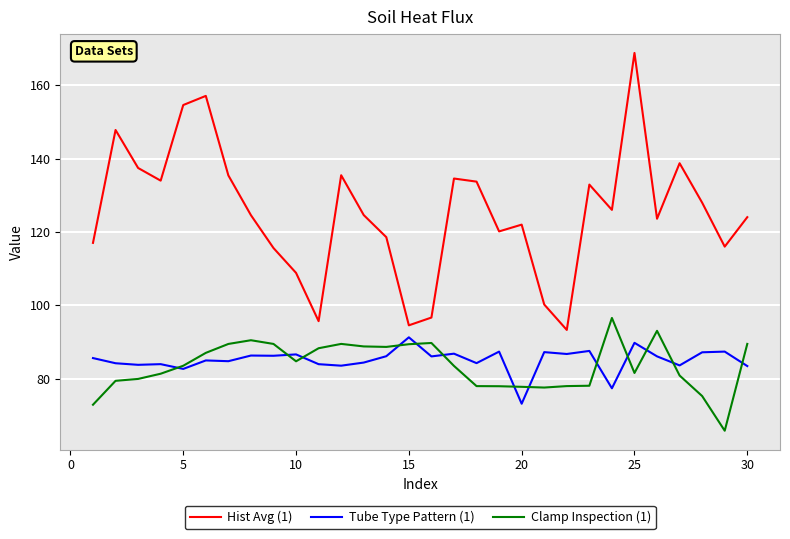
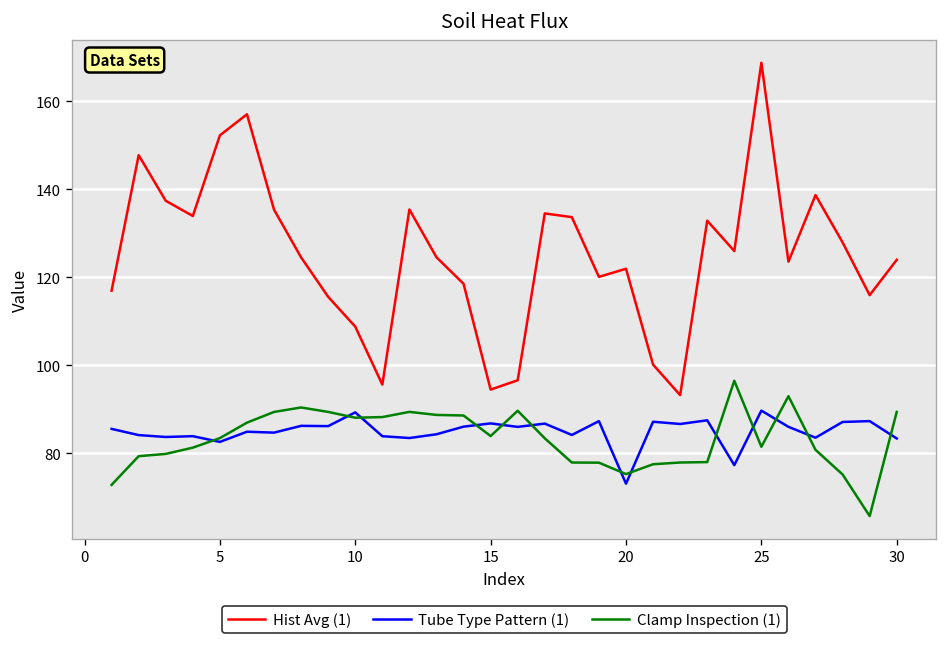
Hist Avg (1), 5: 155 -> 152
Tube Type Pattern (1), 10: 87 -> 89
Clamp Inspection (1), 10: 85 -> 88
Tube Type Pattern (1), 15: 91 -> 87
Clamp Inspection (1), 15: 89 -> 84
Clamp Inspection (1), 20: 78 -> 75
